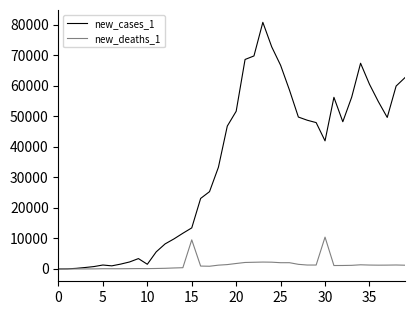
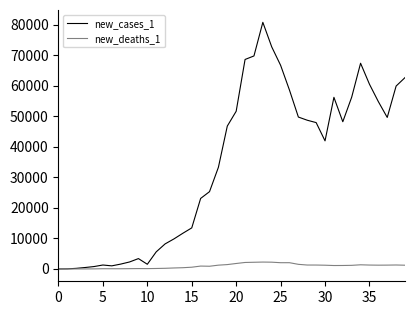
new_deaths_1, 15: 10000 -> 1000
new_deaths_1, 30: 10000 -> 1000
